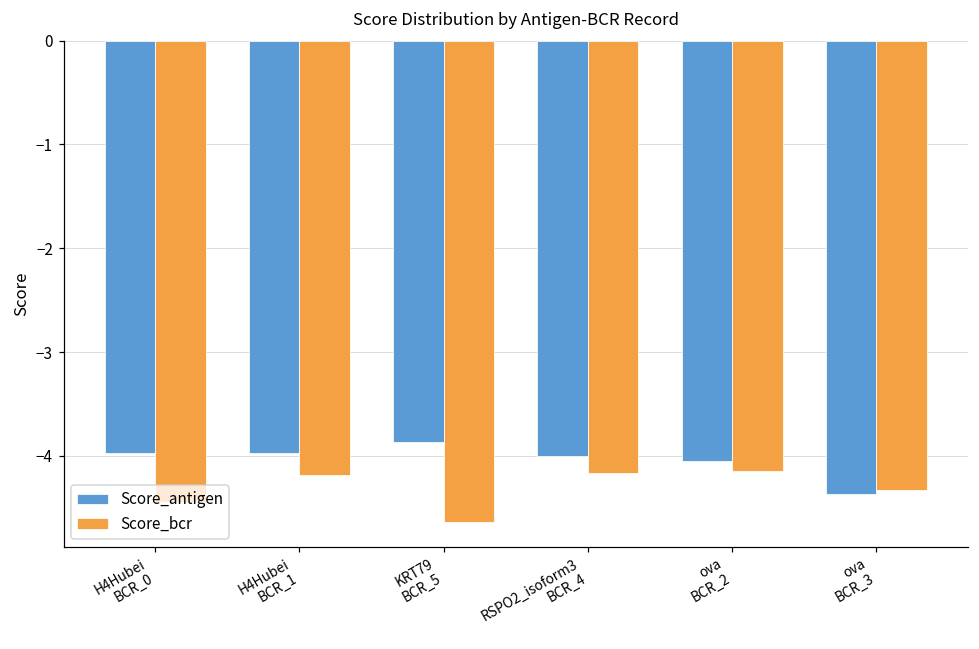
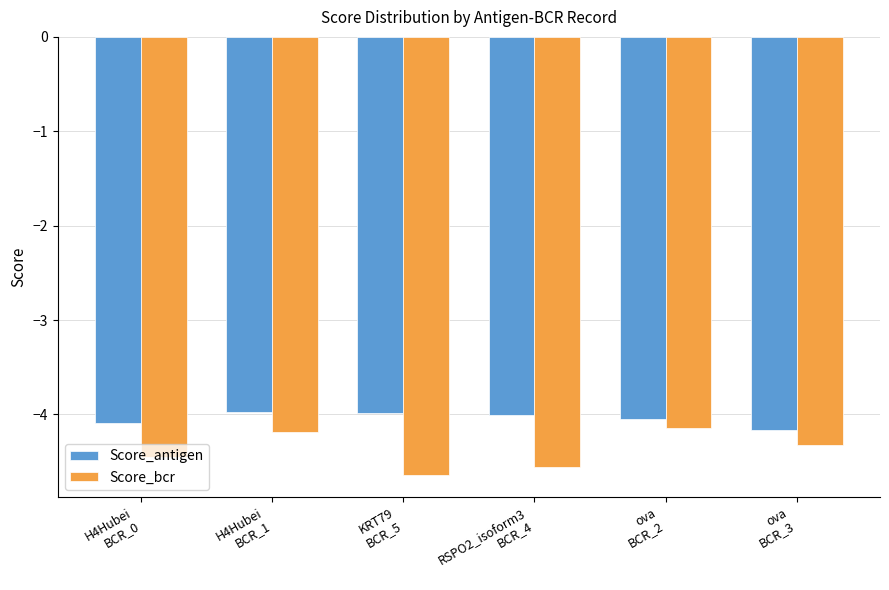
Score_antigen, H4Hubei BCR_0: -4.0 -> -4.1
Score_antigen, KRT79 BCR_5: -3.9 -> -4.0
Score_bcr, RSPO2_isoform3 BCR_4: -4.2 -> -4.6
Score_antigen, ova BCR_3: -4.4 -> -4.2
